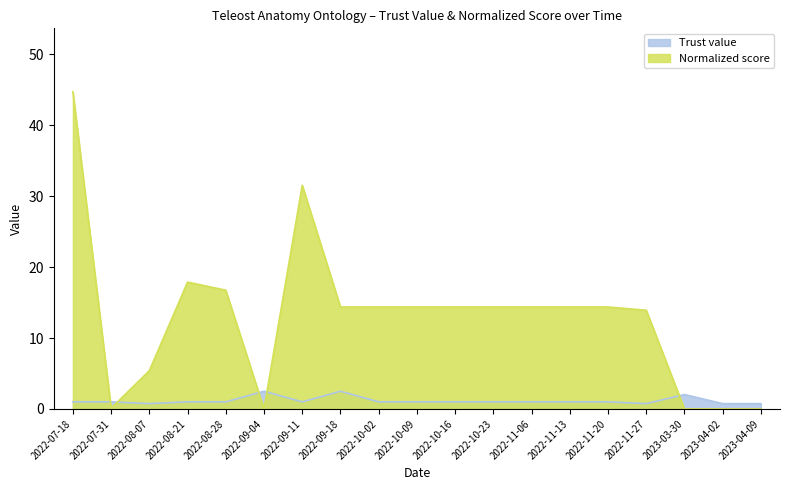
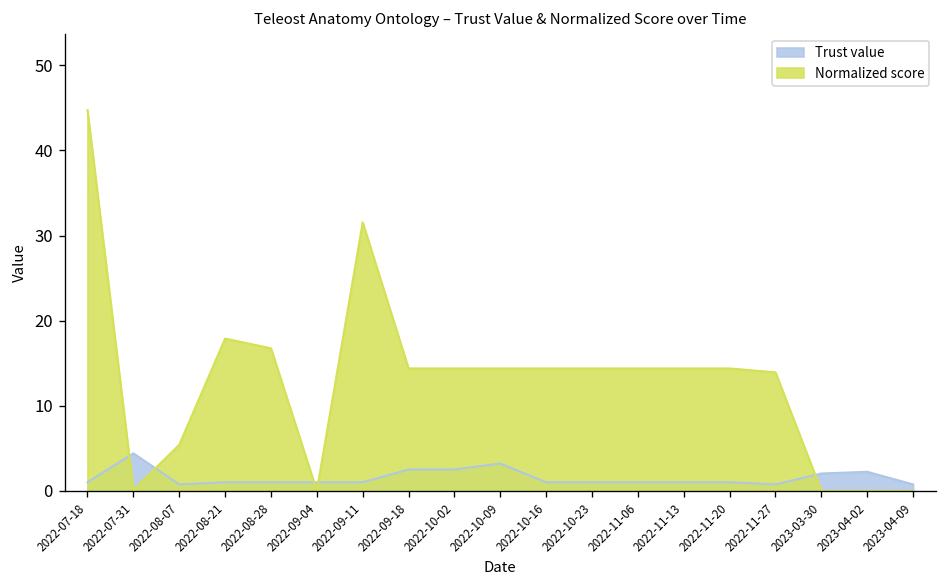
Trust value, 2022-07-31: 1 -> 4
Trust value, 2022-09-04: 3 -> 1
Trust value, 2022-10-02: 1 -> 3
Trust value, 2022-10-09: 1 -> 3
Trust value, 2023-04-02: 1 -> 2
